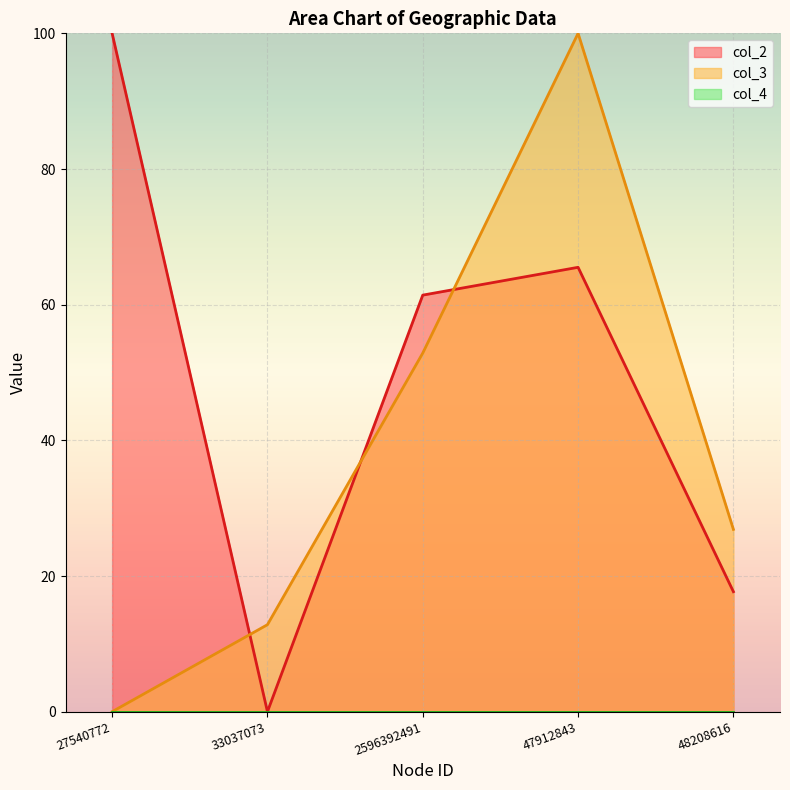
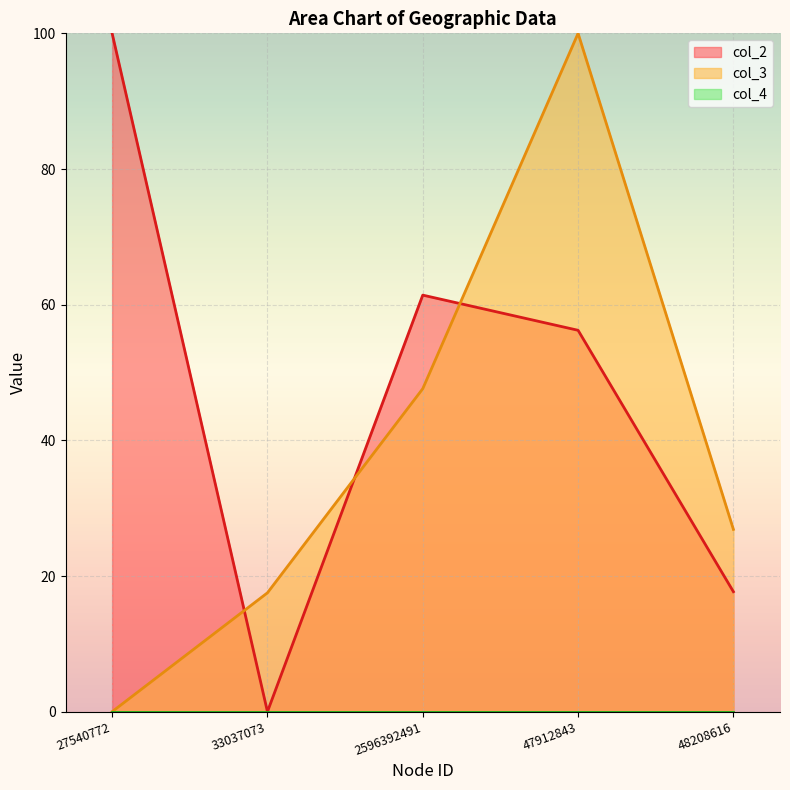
col_3, 33037073: 13 -> 18
col_3, 2596392491: 53 -> 48
col_2, 47912843: 66 -> 56
